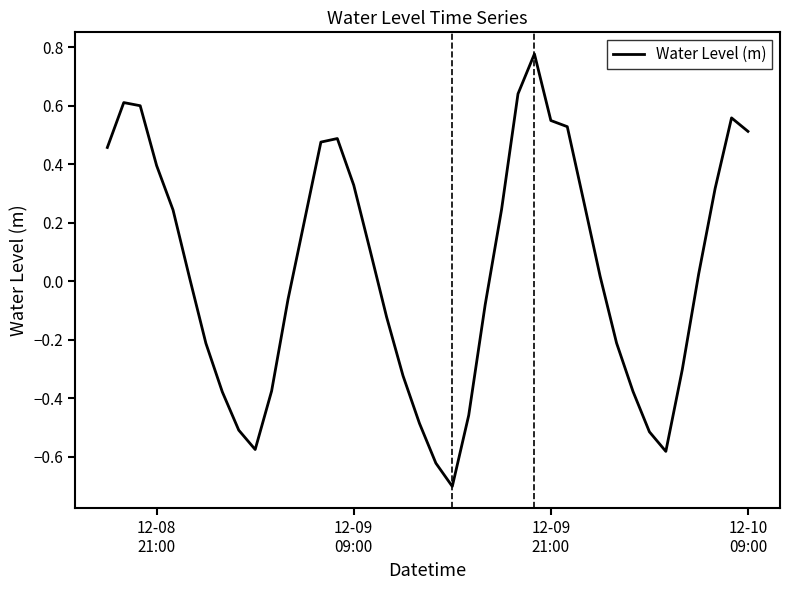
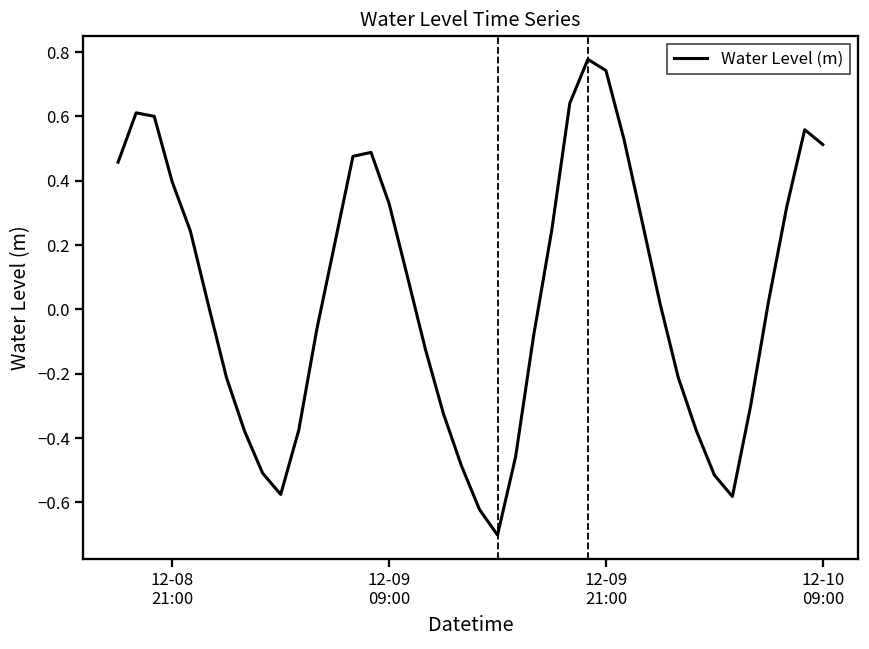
12-09 21:00: 0.55 -> 0.74
